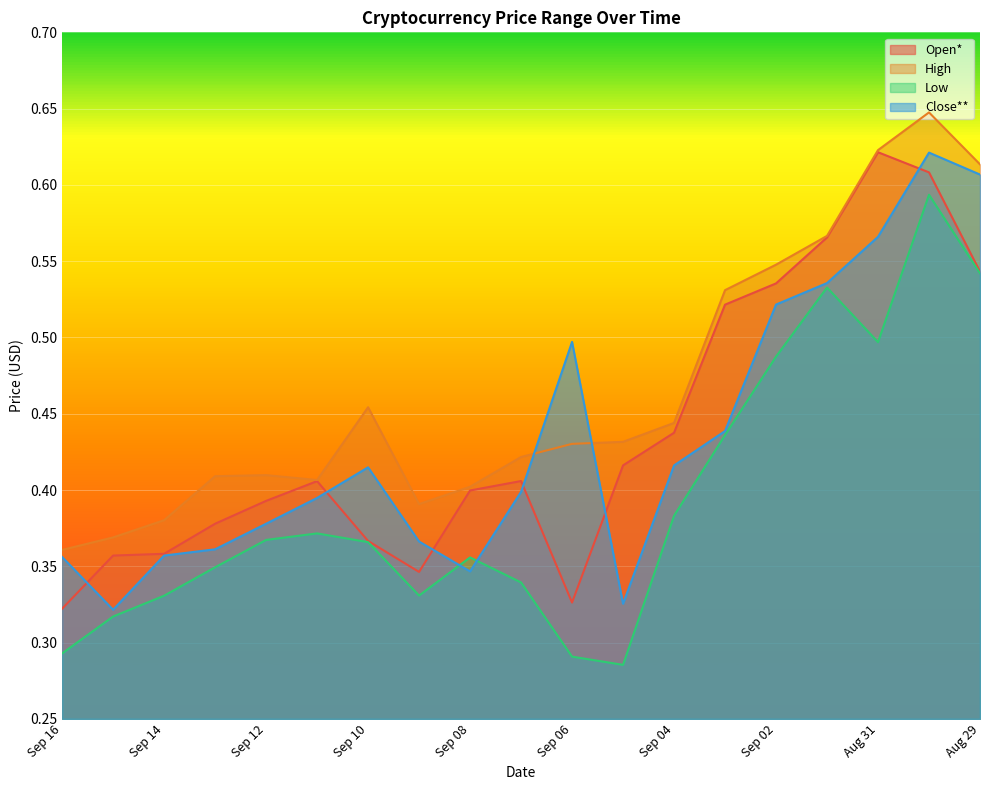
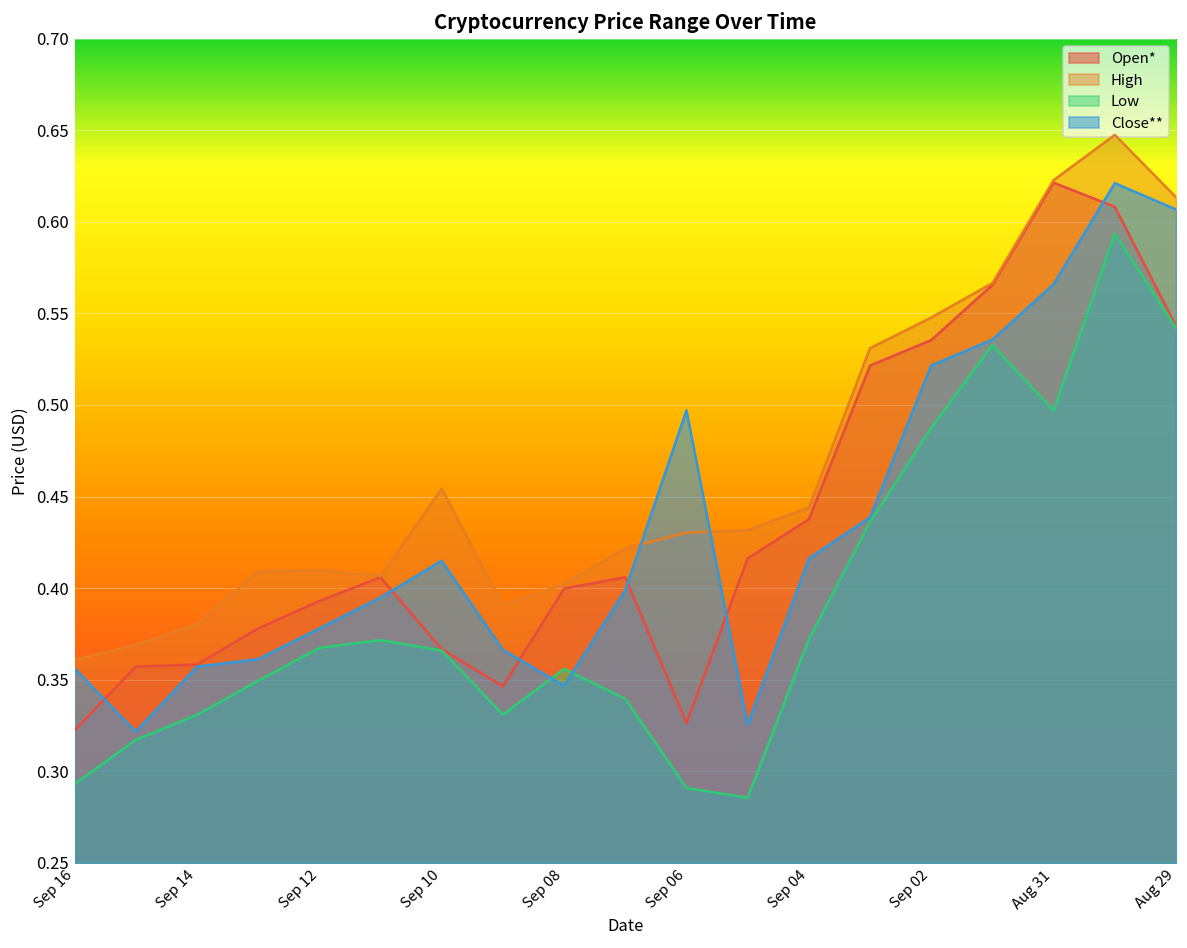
Low, Sep 04: 0.383 -> 0.372
